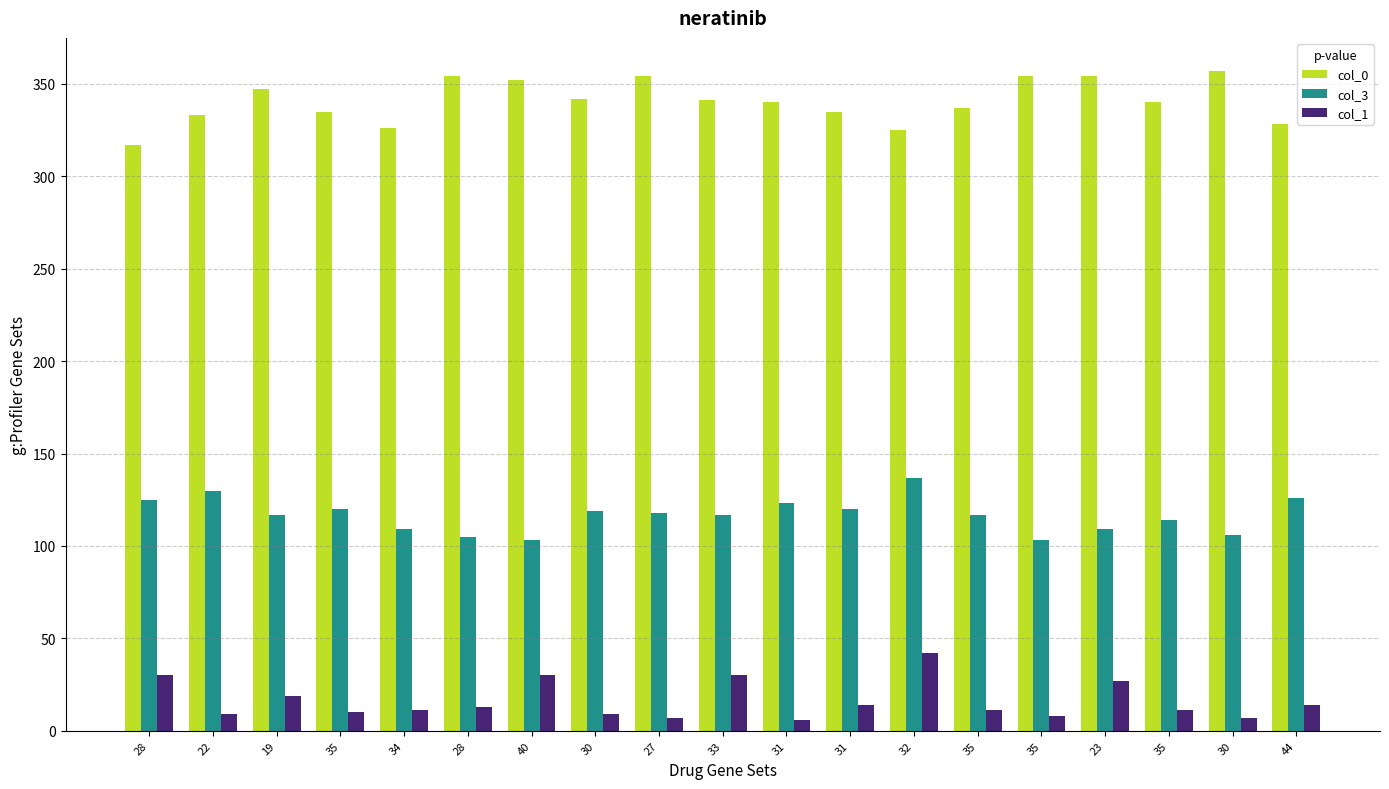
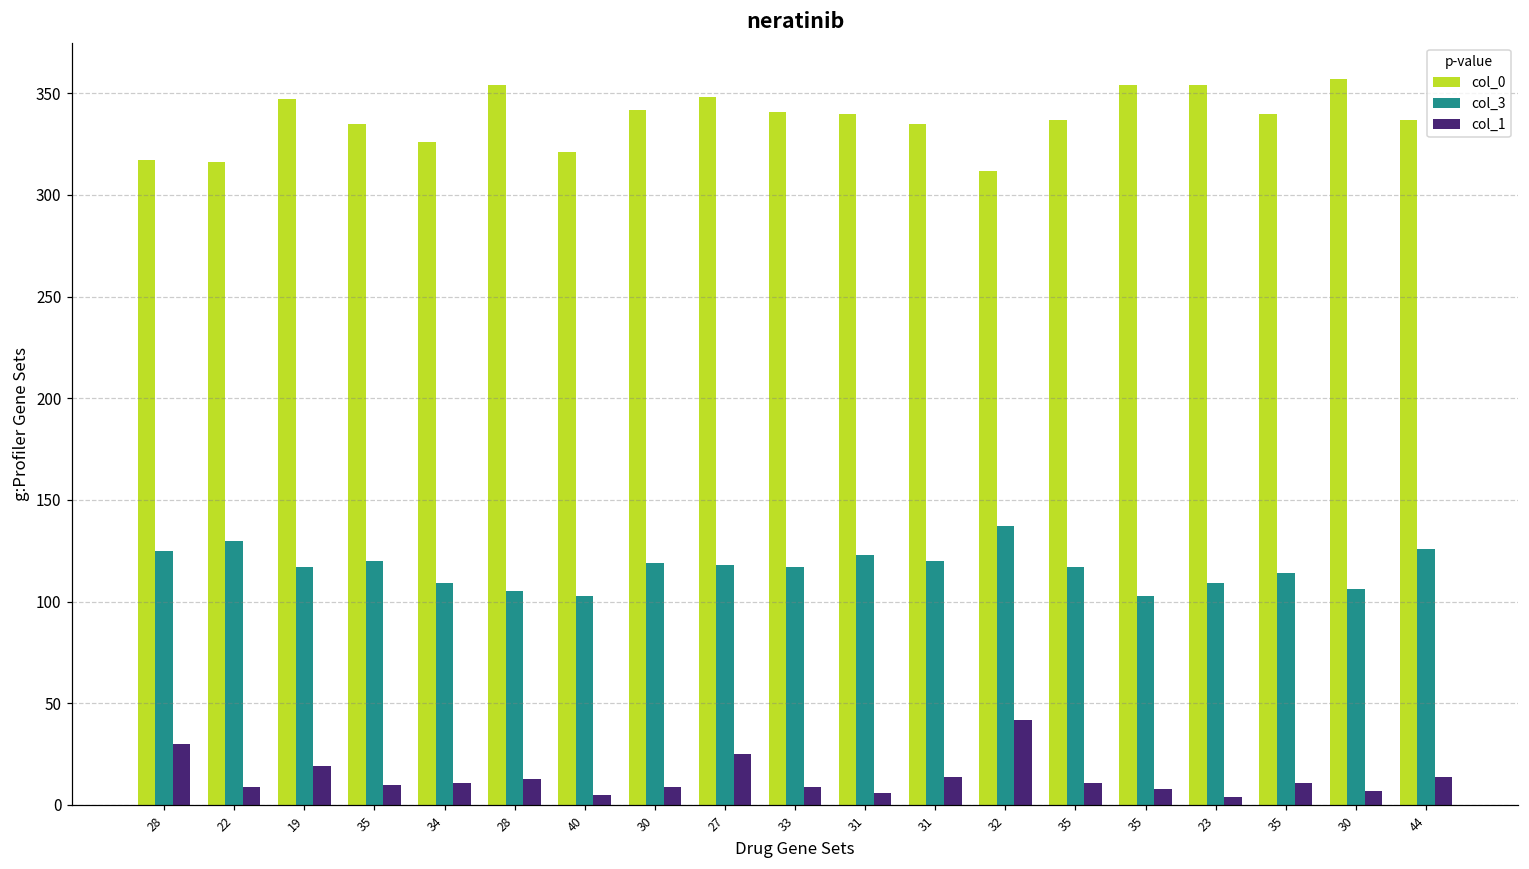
col_0, 22: 333 -> 316
col_0, 40: 352 -> 321
col_1, 40: 30 -> 5
col_0, 27: 354 -> 348
col_1, 27: 7 -> 25
col_1, 33: 30 -> 9
col_0, 32: 325 -> 312
col_1, 23: 27 -> 4
col_0, 44: 328 -> 337
